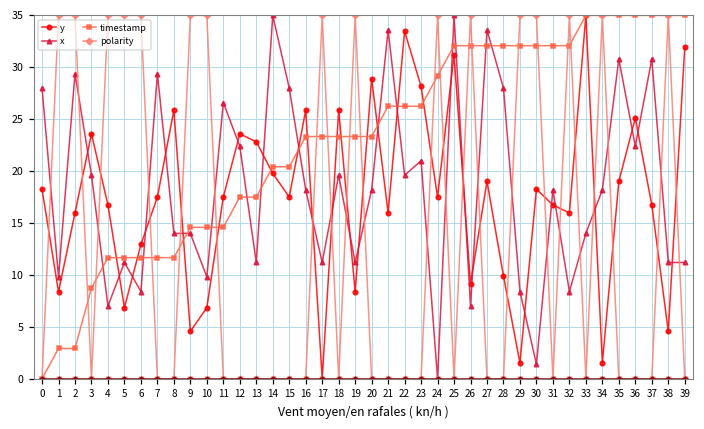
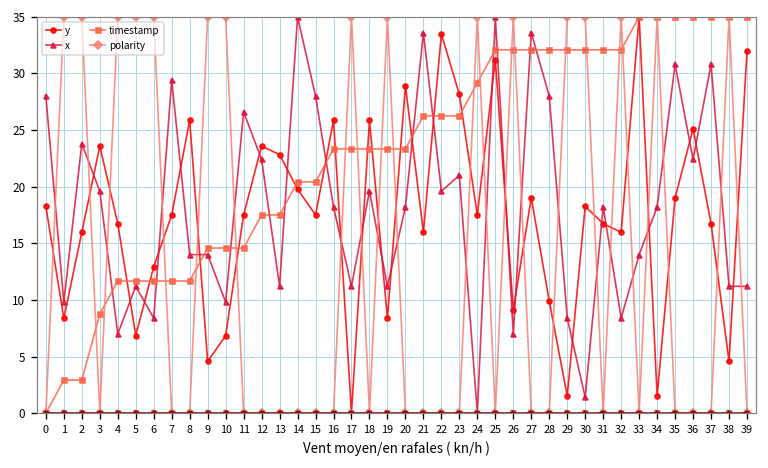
x, 2: 29 -> 24
